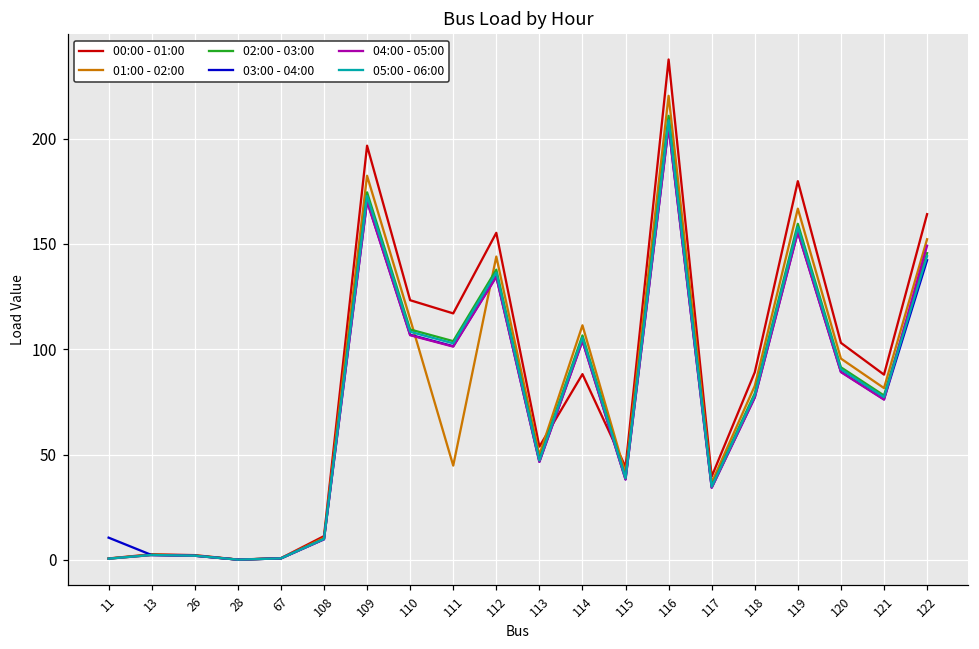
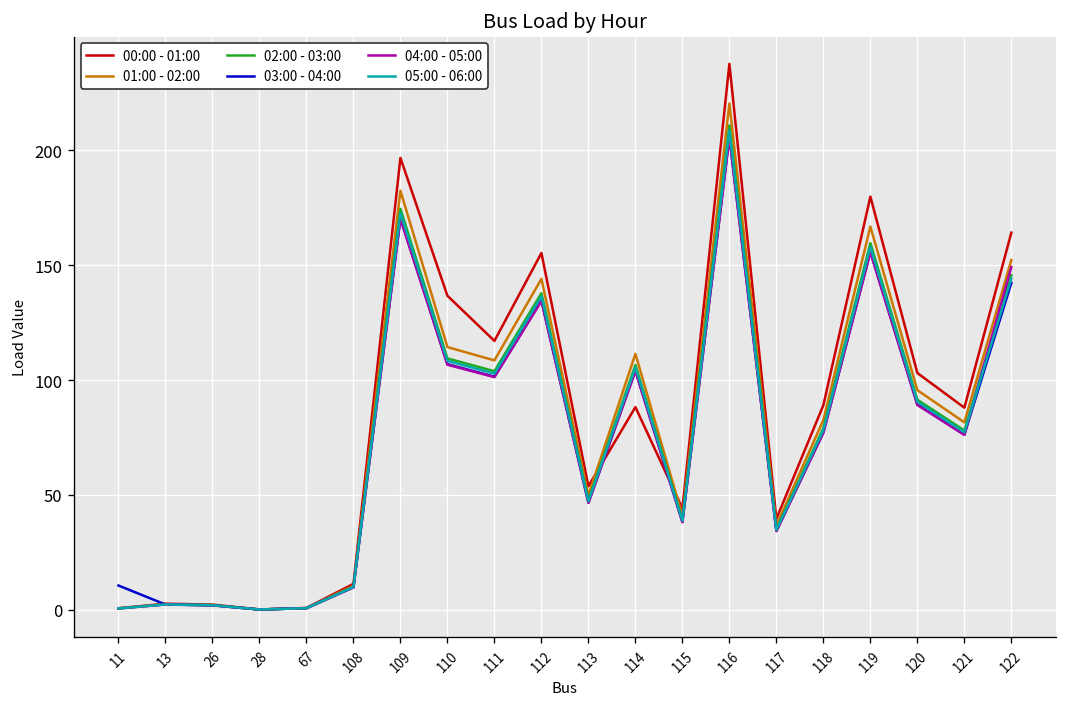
00:00 - 01:00, 110: 123 -> 137
01:00 - 02:00, 111: 45 -> 109
